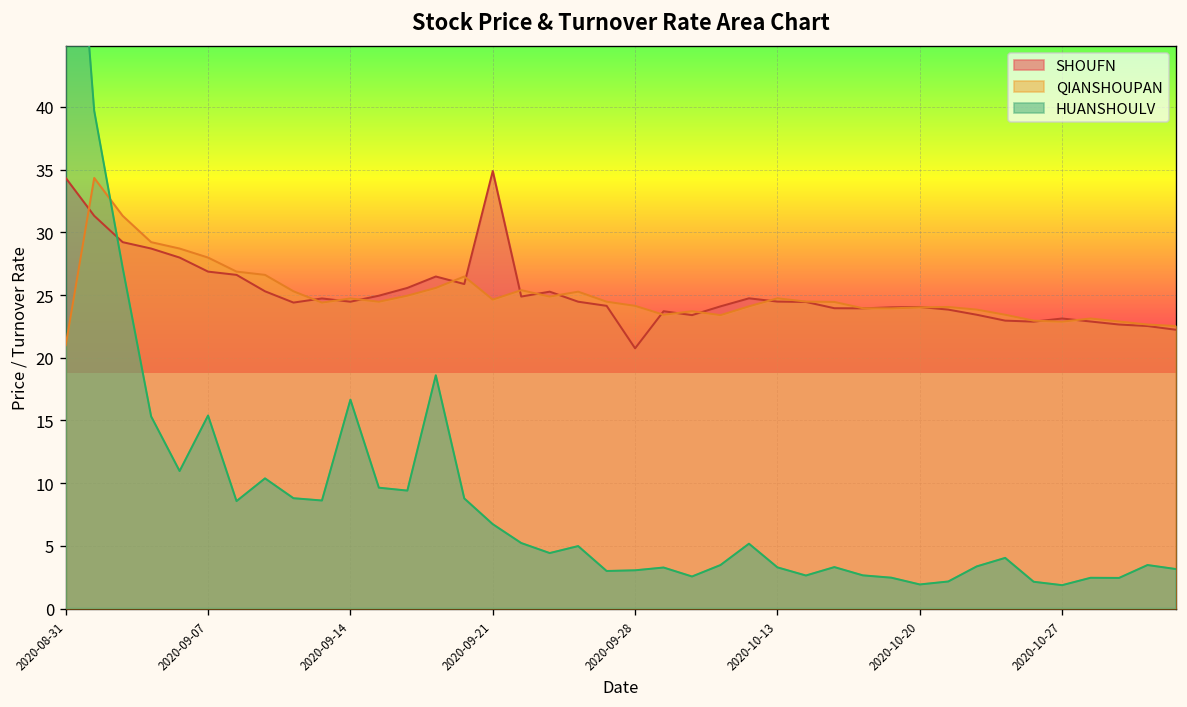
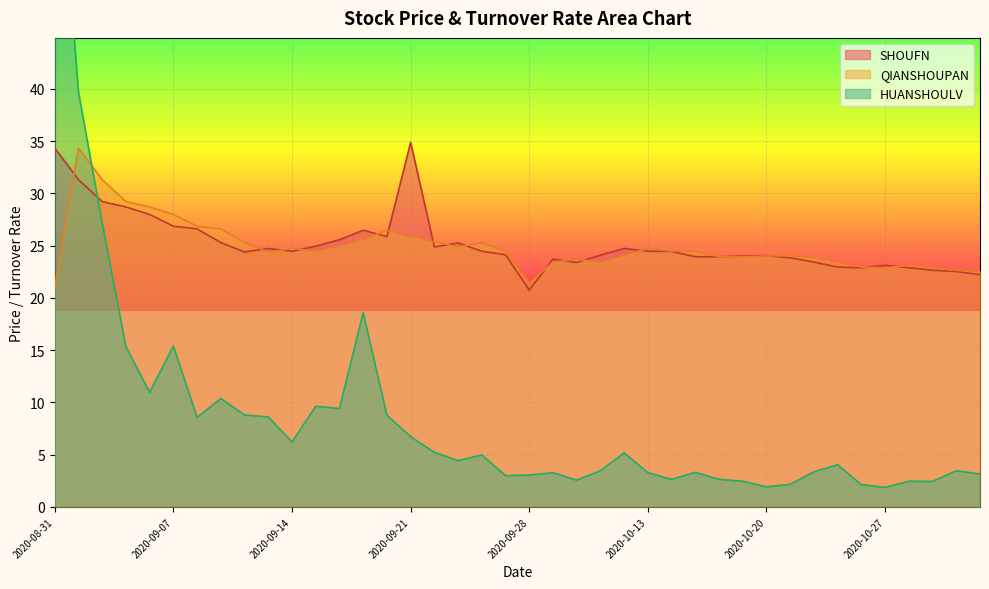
HUANSHOULV, 2020-09-14: 16.7 -> 6.2
QIANSHOUPAN, 2020-09-21: 24.6 -> 25.9
QIANSHOUPAN, 2020-09-28: 24.1 -> 21.4
